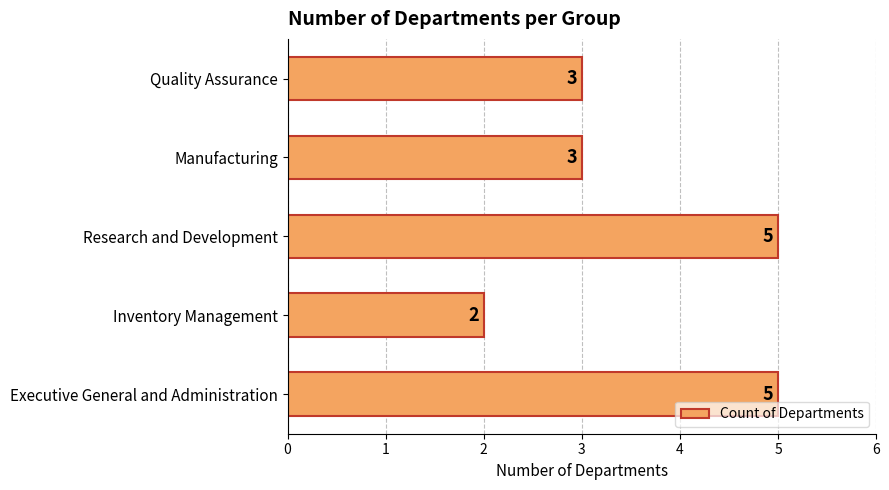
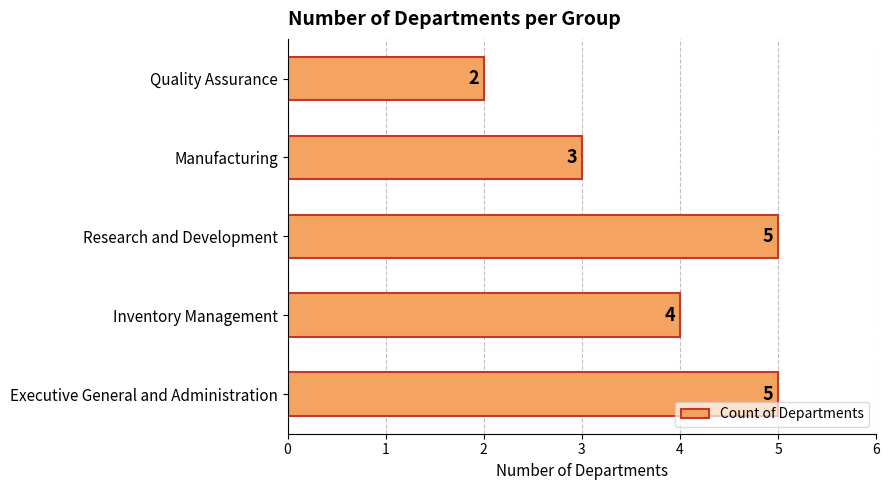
Quality Assurance: 3 -> 2
Inventory Management: 2 -> 4
